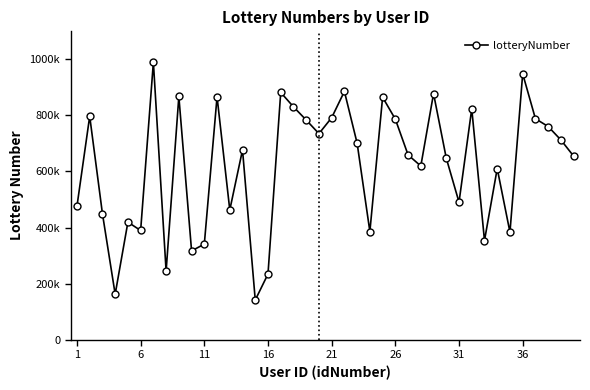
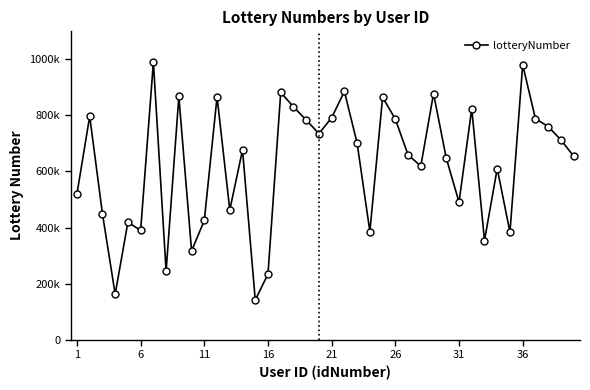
1: 480000 -> 520000
11: 340000 -> 430000
36: 950000 -> 980000
